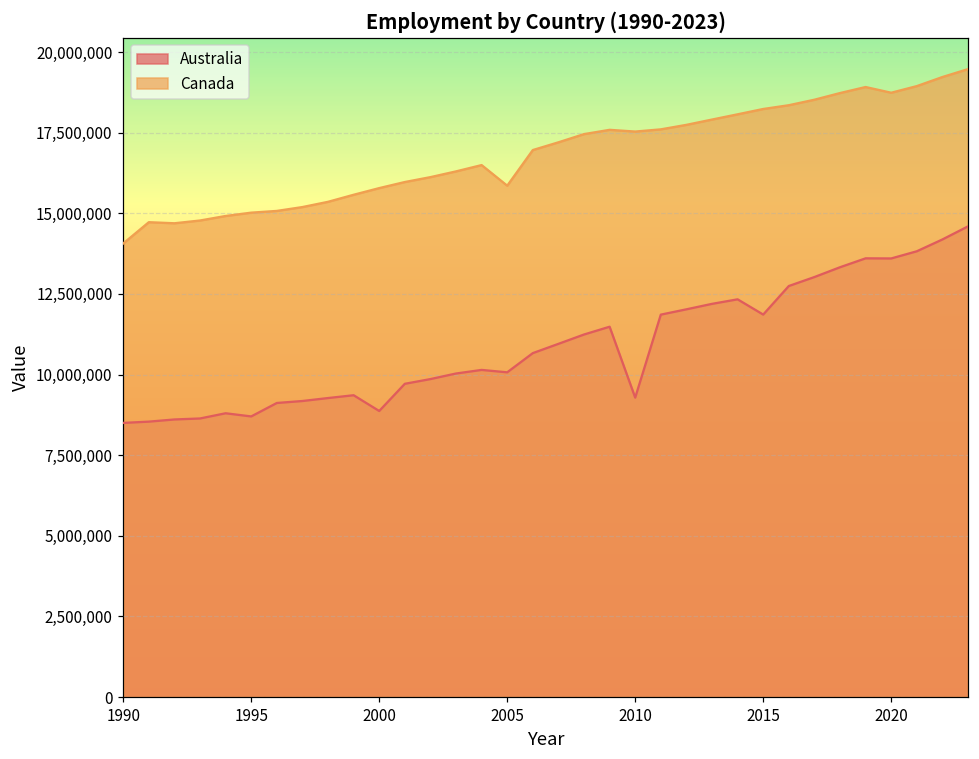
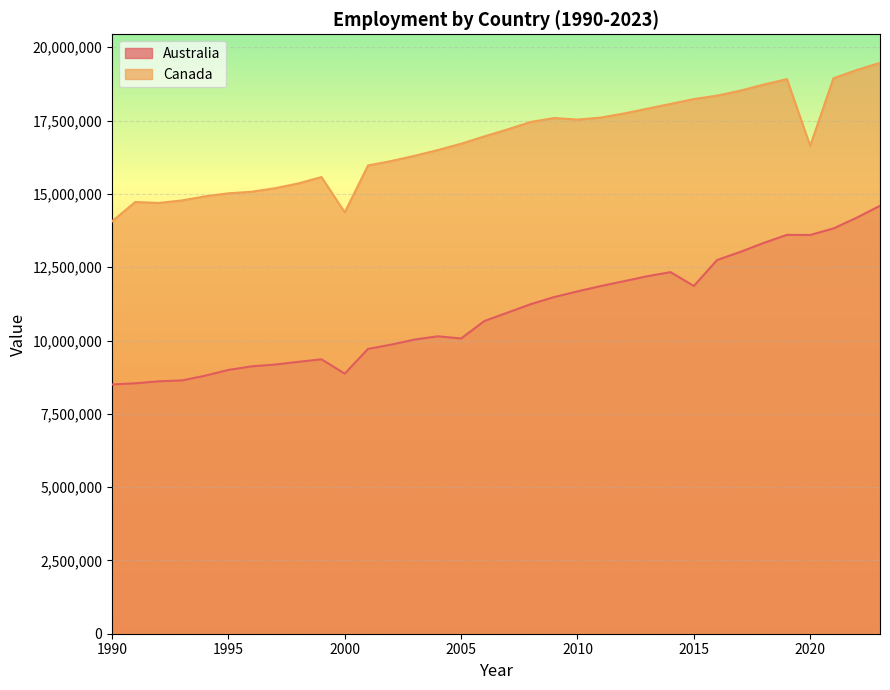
Australia, 1995: 8,700,000 -> 9,000,000
Canada, 2000: 15,800,000 -> 14,400,000
Canada, 2005: 15,900,000 -> 16,700,000
Australia, 2010: 9,300,000 -> 11,700,000
Canada, 2020: 18,700,000 -> 16,600,000
